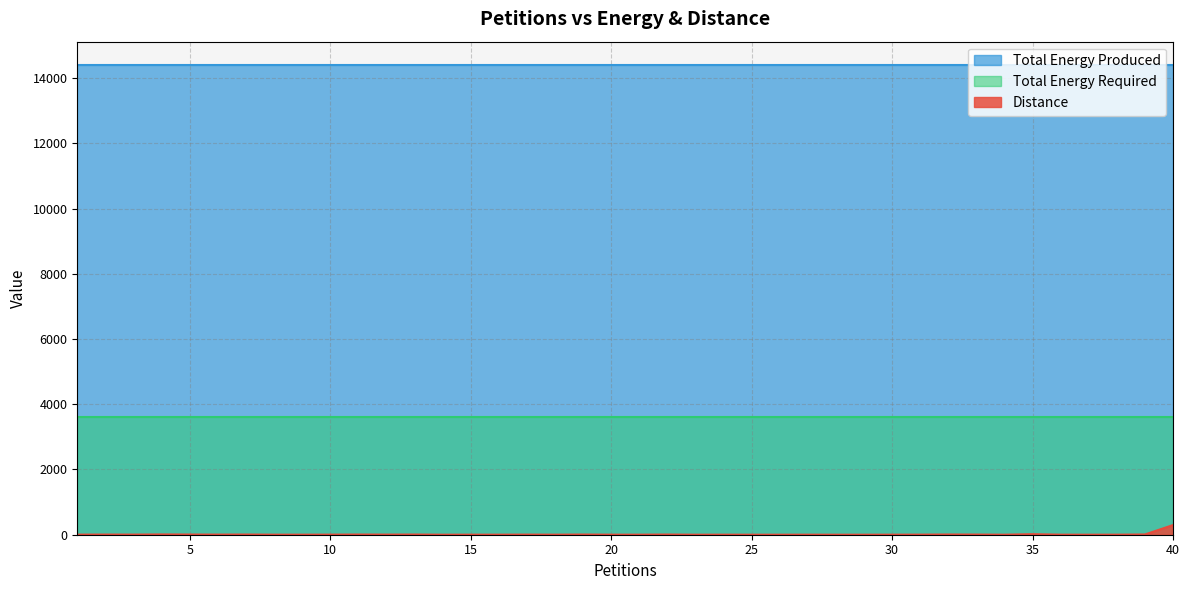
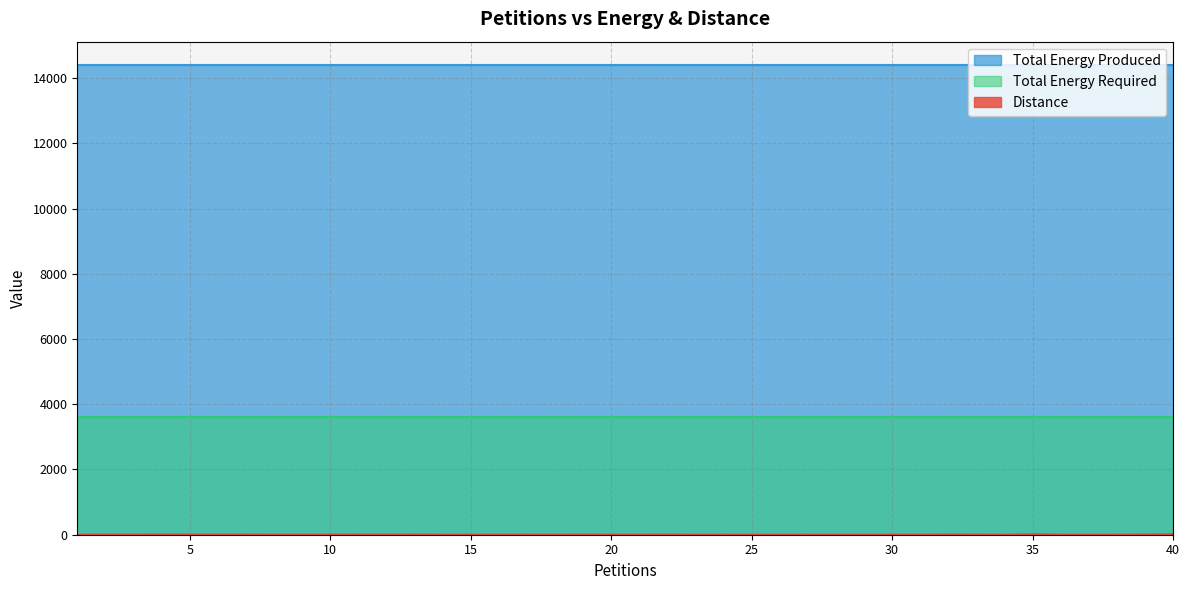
Distance, 40: 300 -> 0
